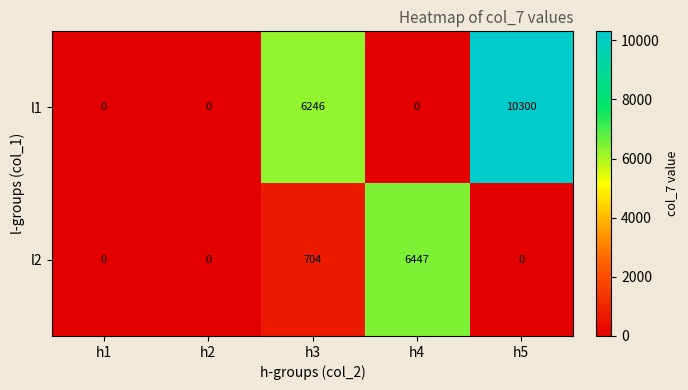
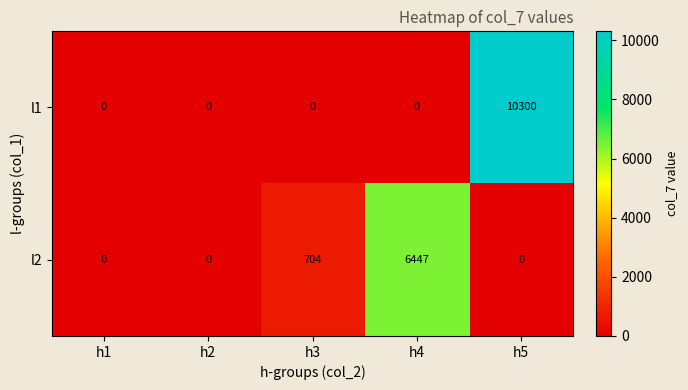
l1, h3: 6246 -> 0
